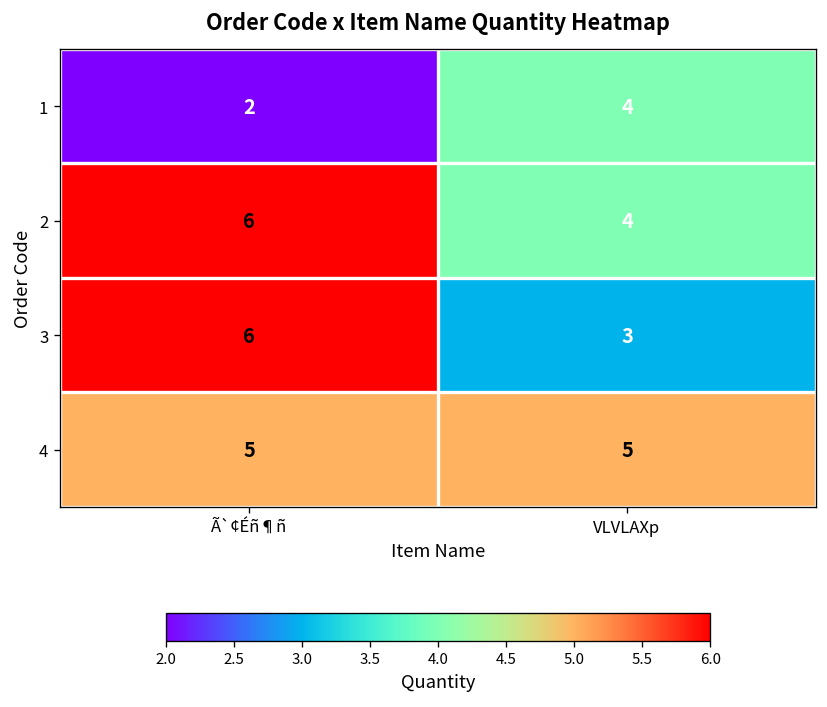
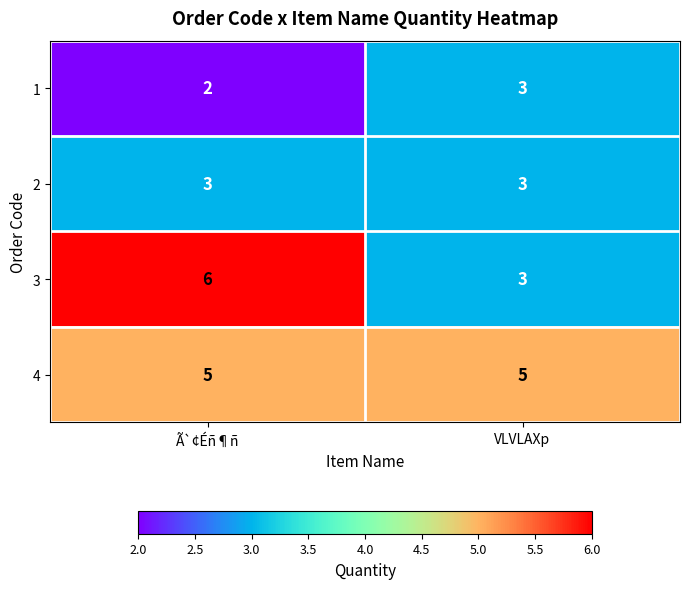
1, VLVLAXp: 4 -> 3
2, Ã`¢Éñ¶ñ: 6 -> 3
2, VLVLAXp: 4 -> 3
